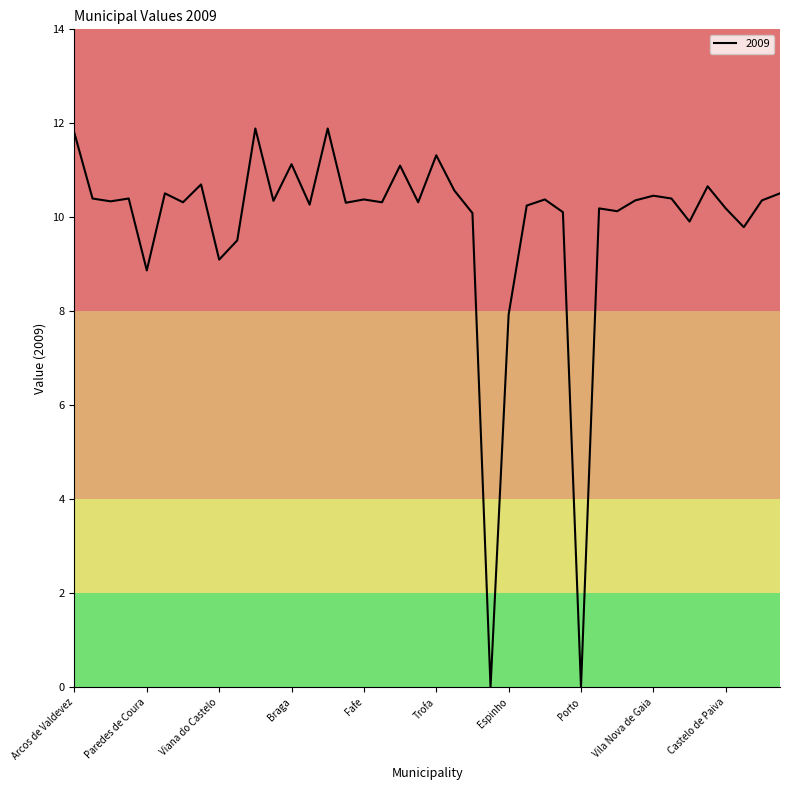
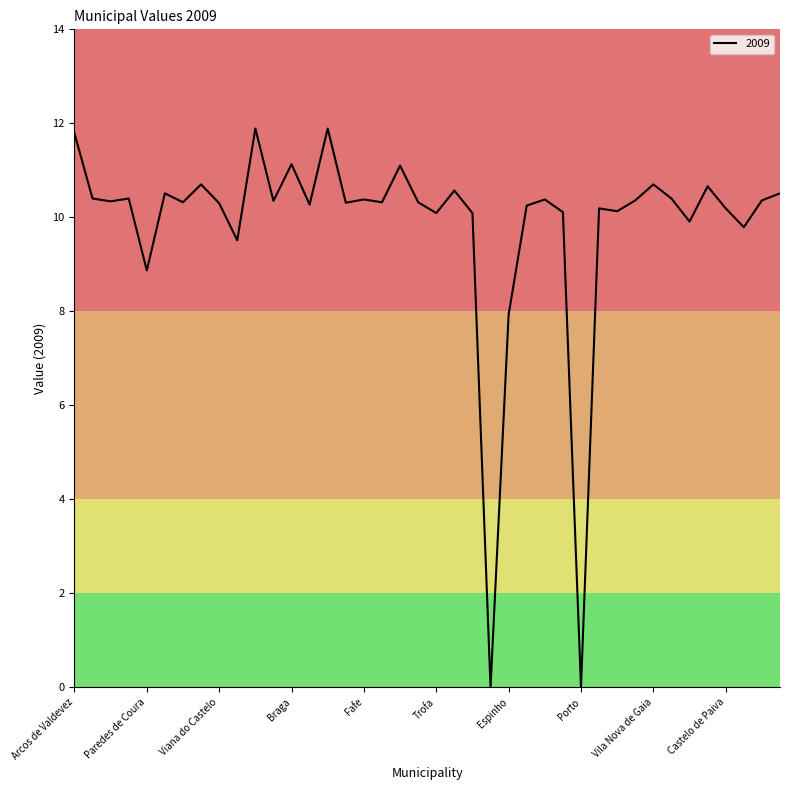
Viana do Castelo: 9.1 -> 10.3
Trofa: 11.3 -> 10.1
Vila Nova de Gaia: 10.5 -> 10.7
